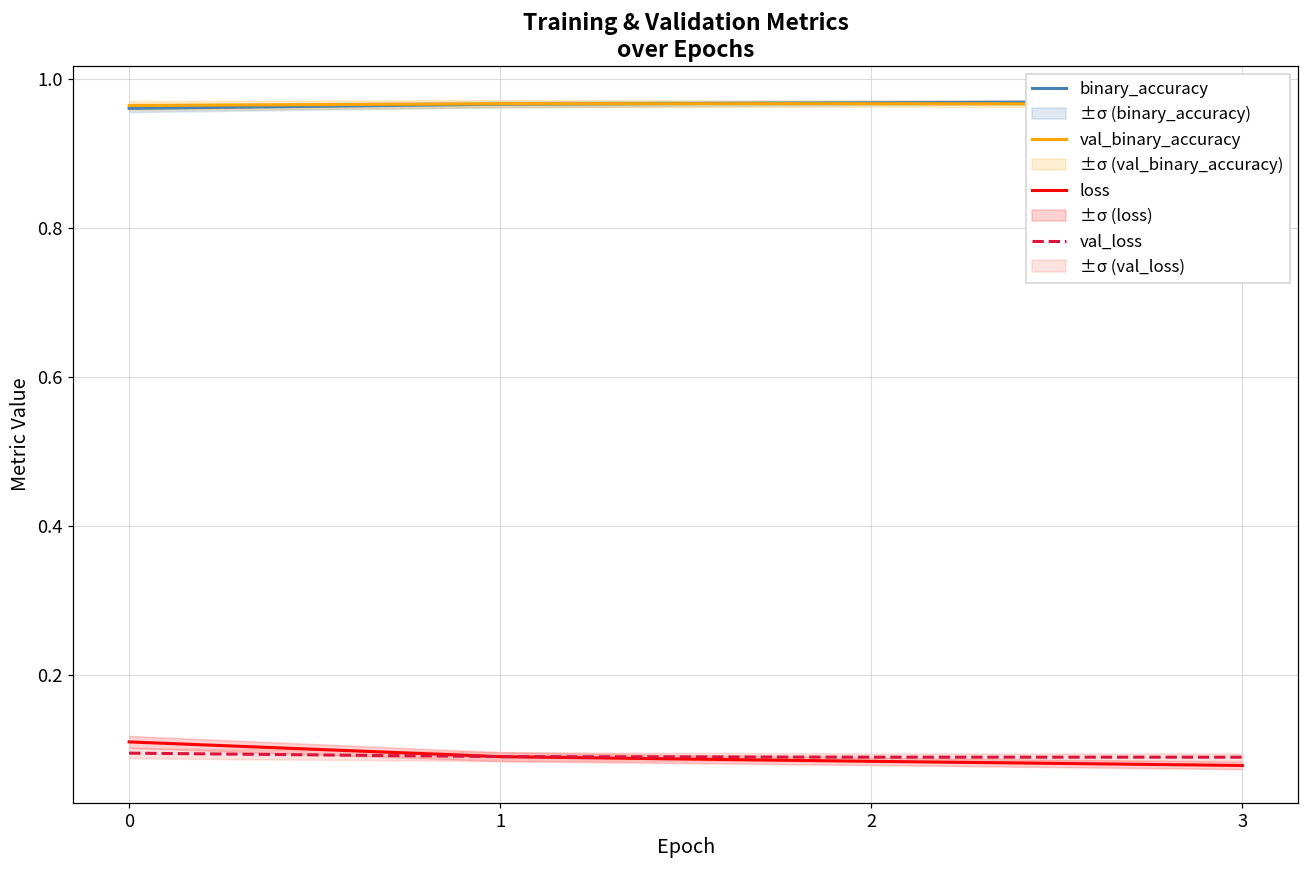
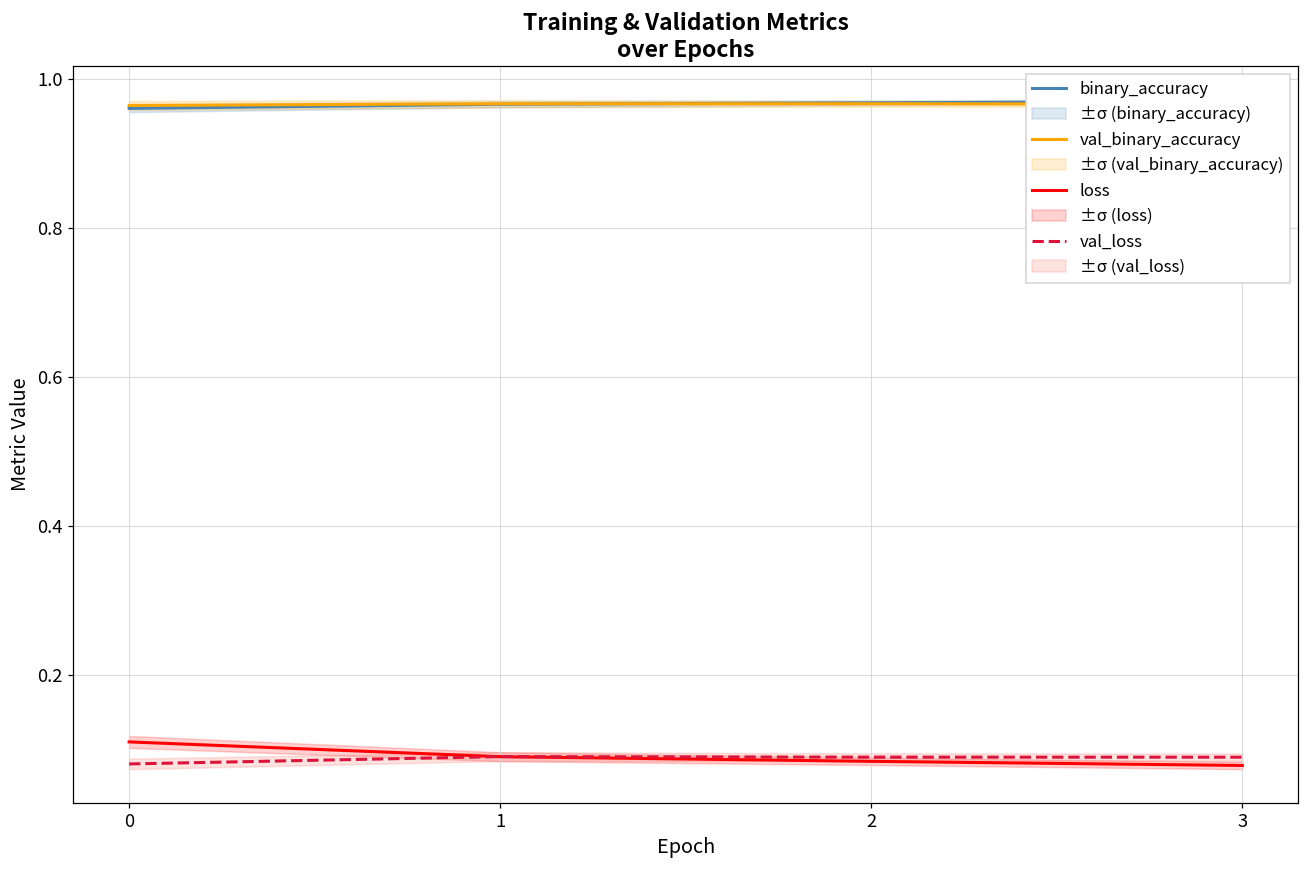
val_loss, 0: 0.10 -> 0.08
